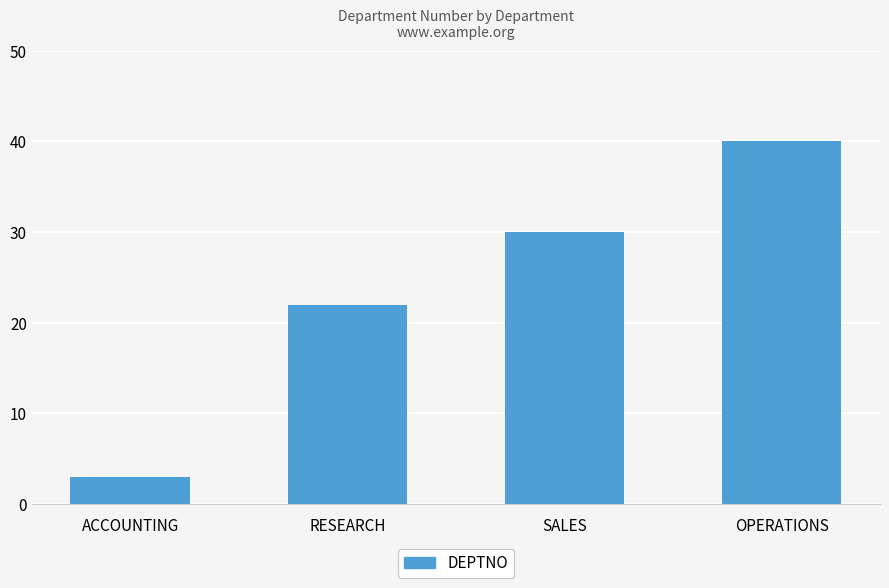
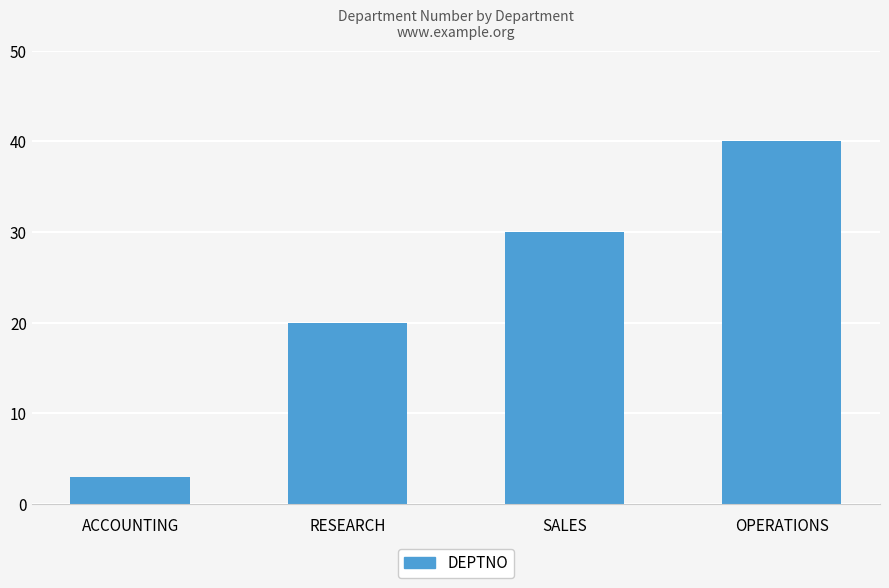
RESEARCH: 22 -> 20
